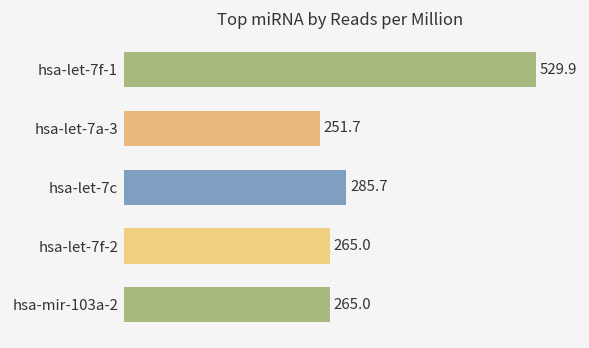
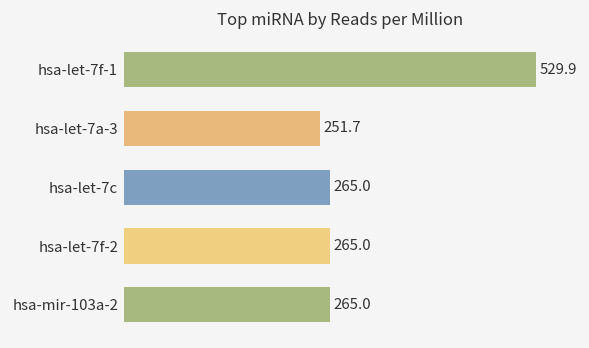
hsa-let-7c: 285.7 -> 265.0
